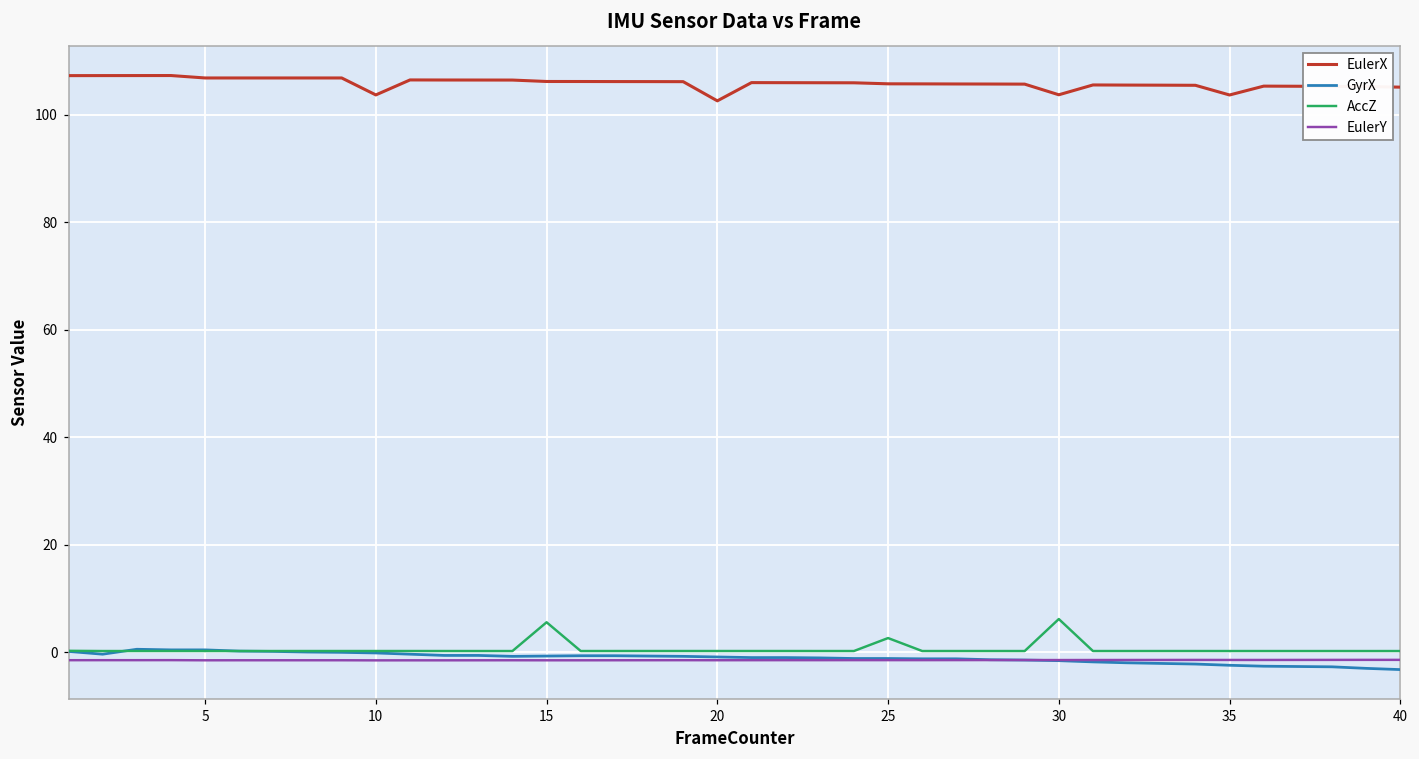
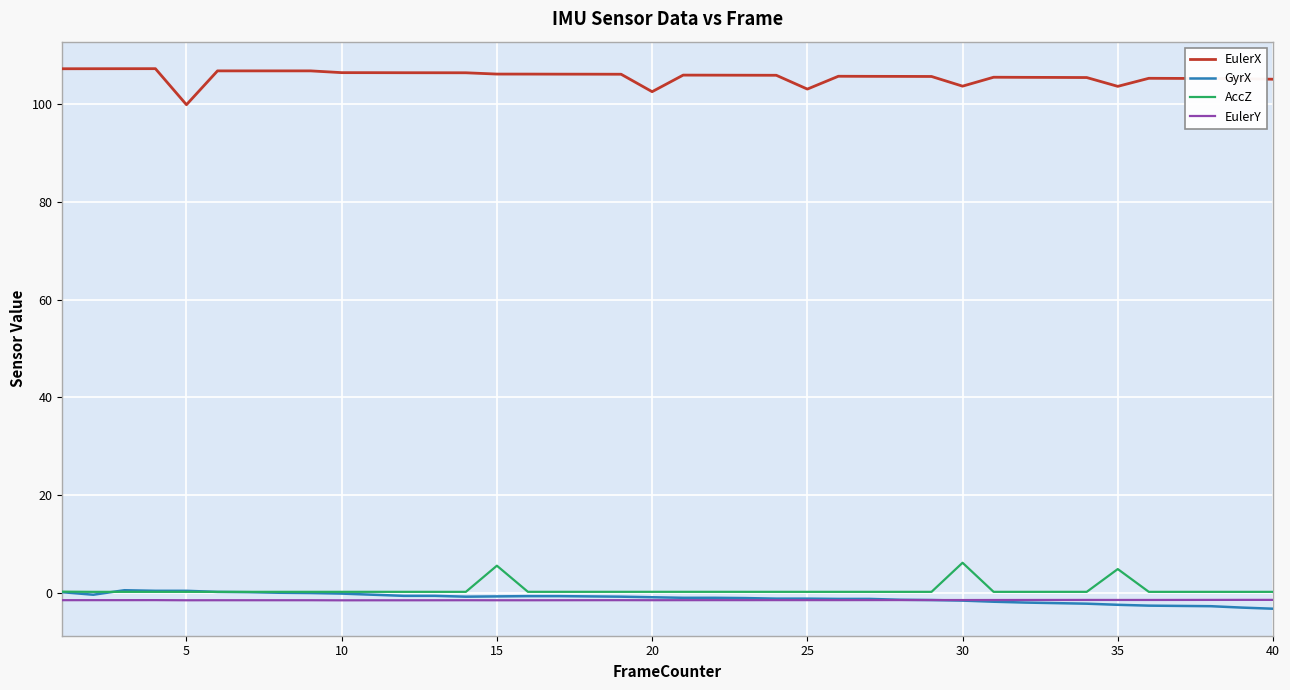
EulerX, 5: 107 -> 100
EulerX, 10: 104 -> 106
EulerX, 25: 106 -> 103
AccZ, 25: 3 -> 0
AccZ, 35: 0 -> 5
